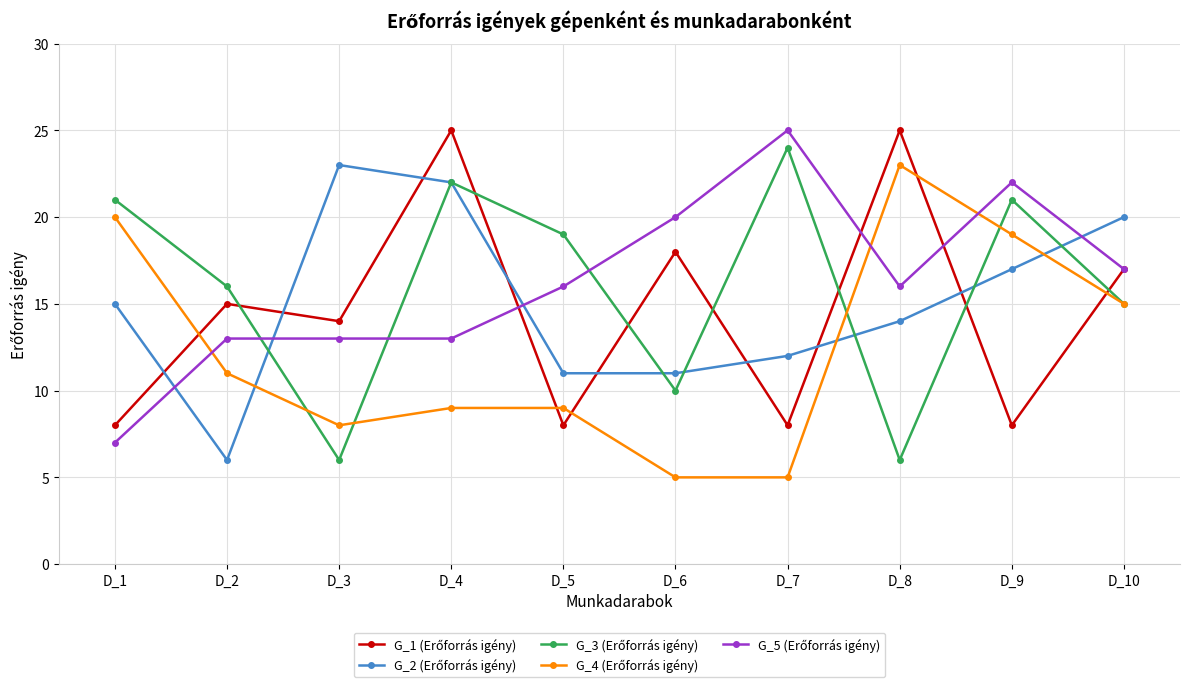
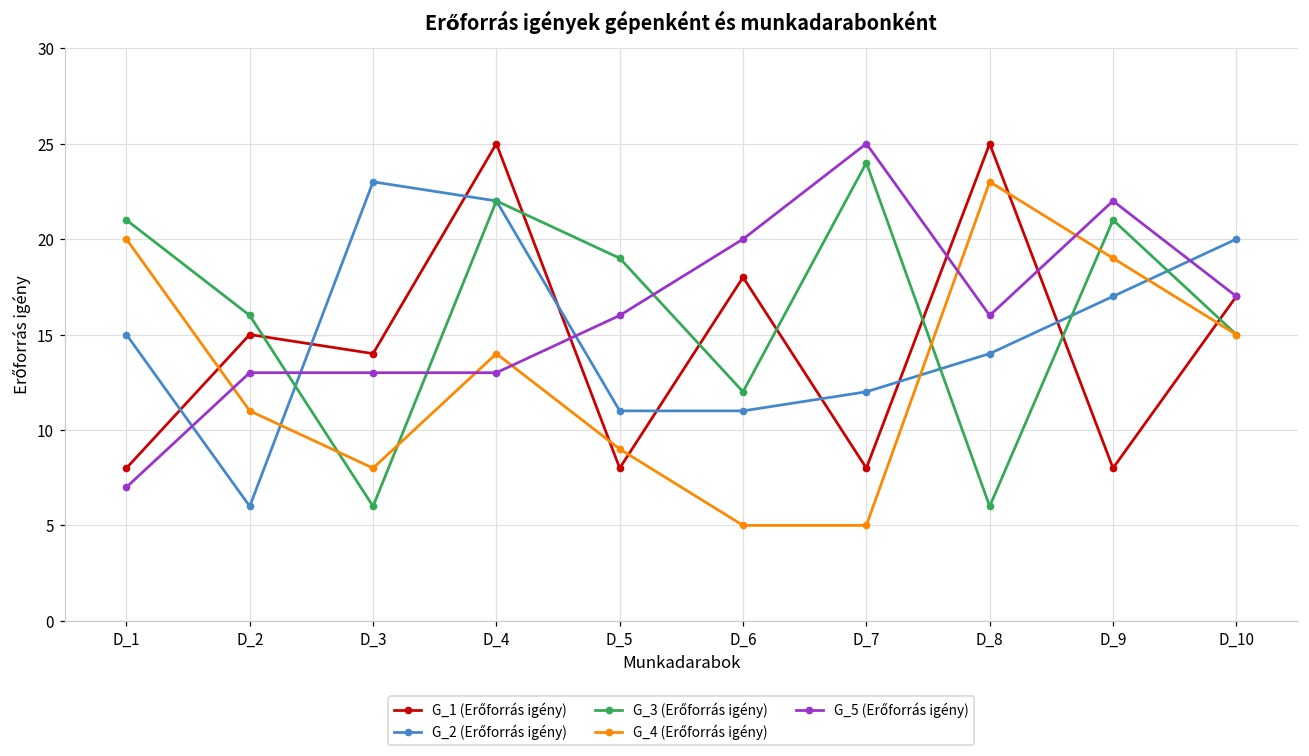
G_4 (Erőforrás igény), D_4: 9 -> 14
G_3 (Erőforrás igény), D_6: 10 -> 12
